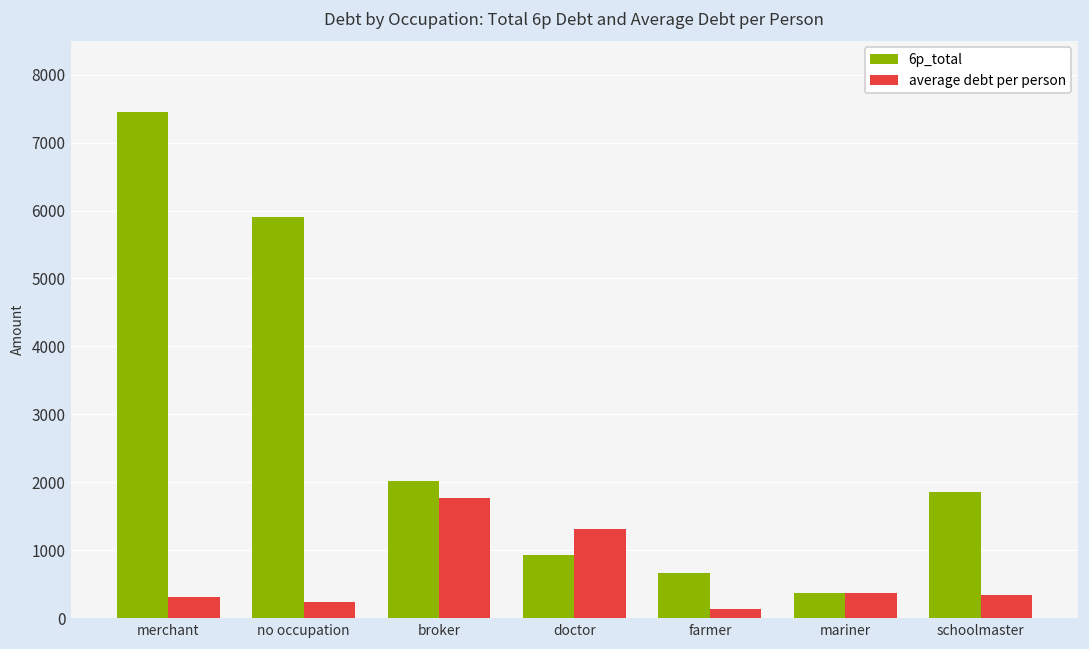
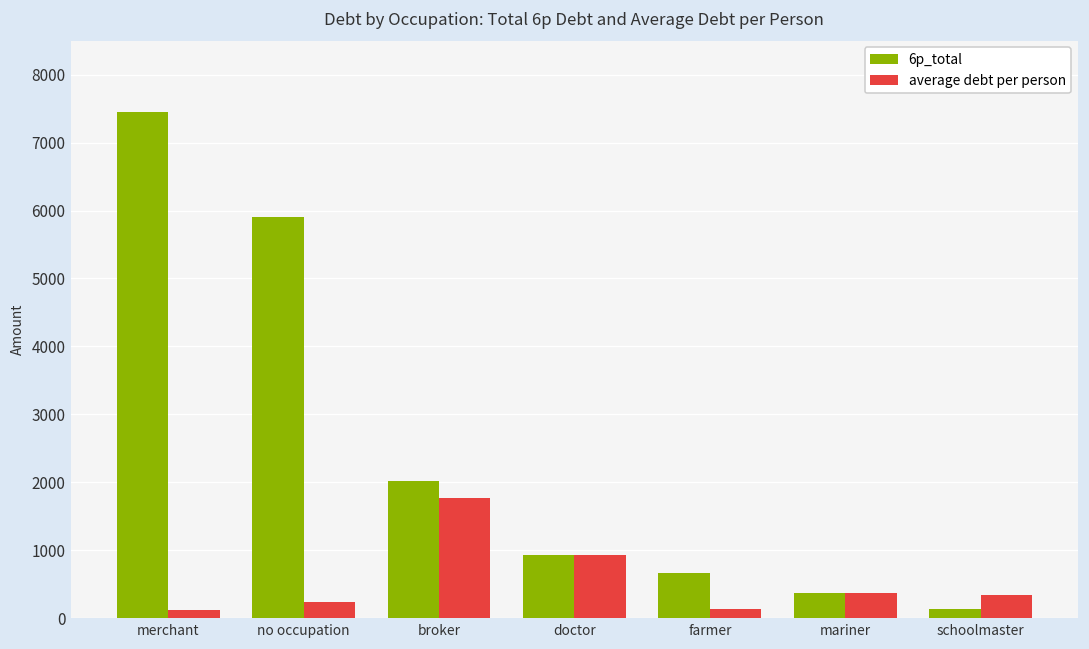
average debt per person, merchant: 300 -> 100
average debt per person, doctor: 1300 -> 900
6p_total, schoolmaster: 1900 -> 100
